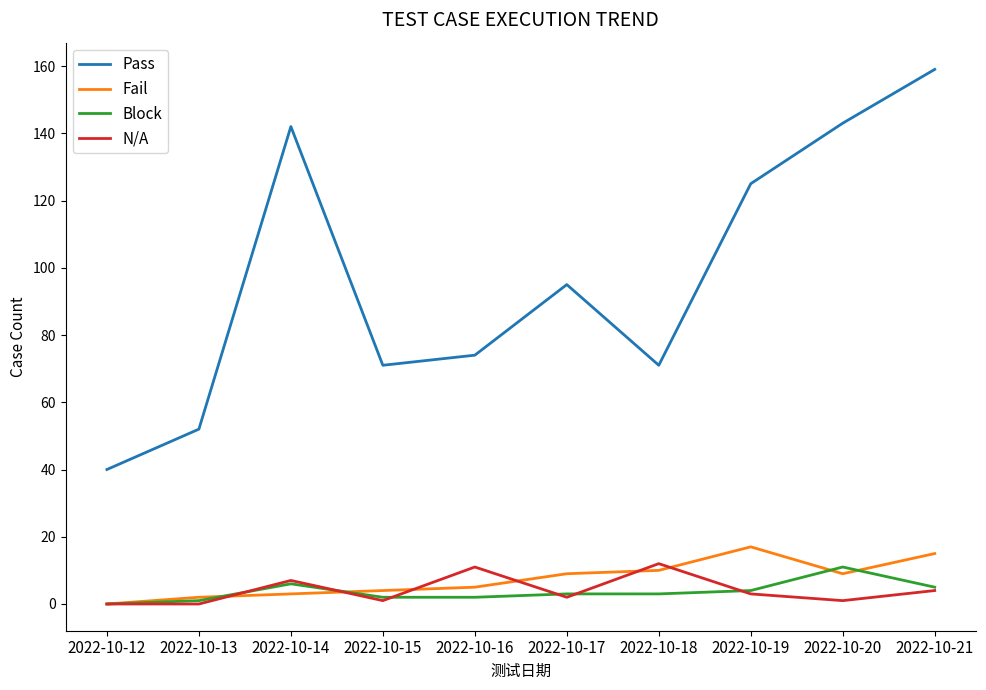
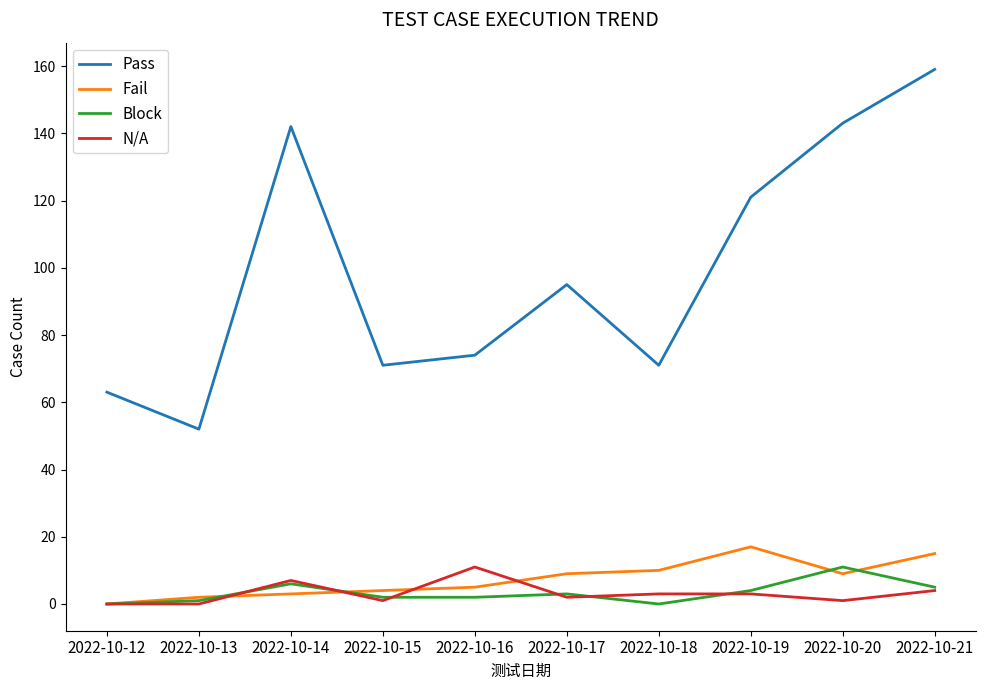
Pass, 2022-10-12: 40 -> 63
Block, 2022-10-18: 3 -> 0
N/A, 2022-10-18: 12 -> 3
Pass, 2022-10-19: 125 -> 121
